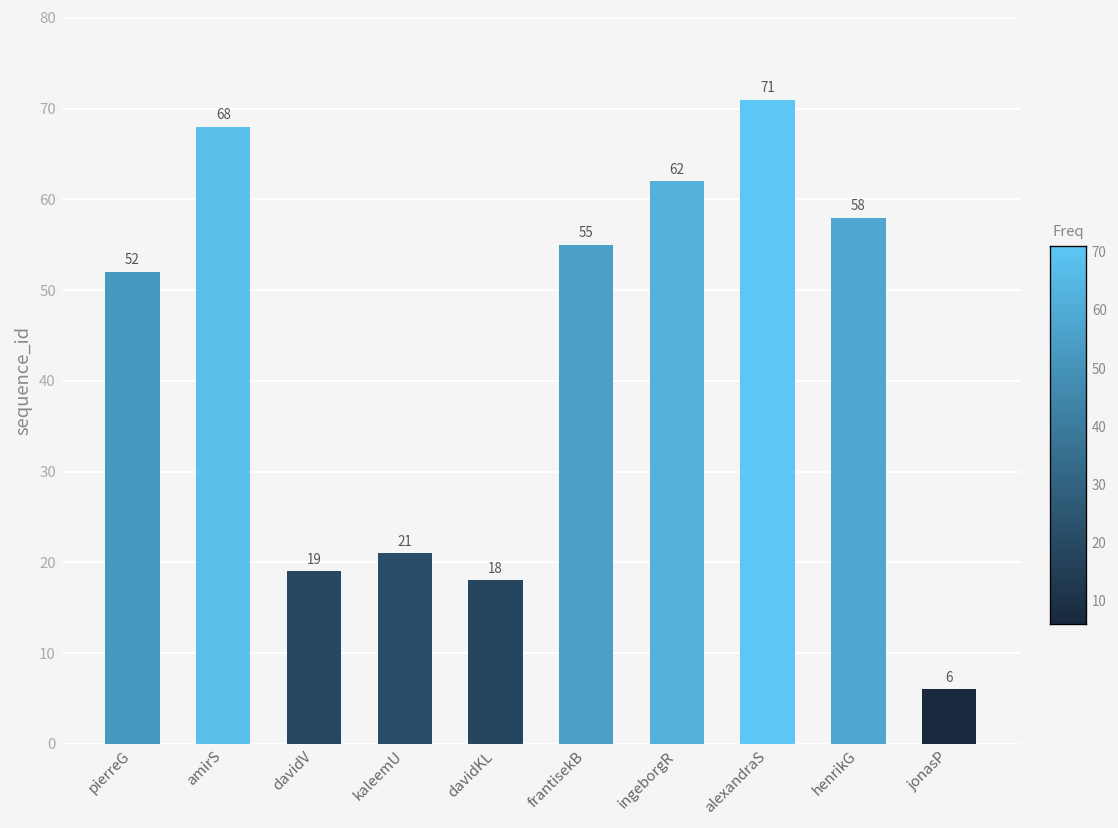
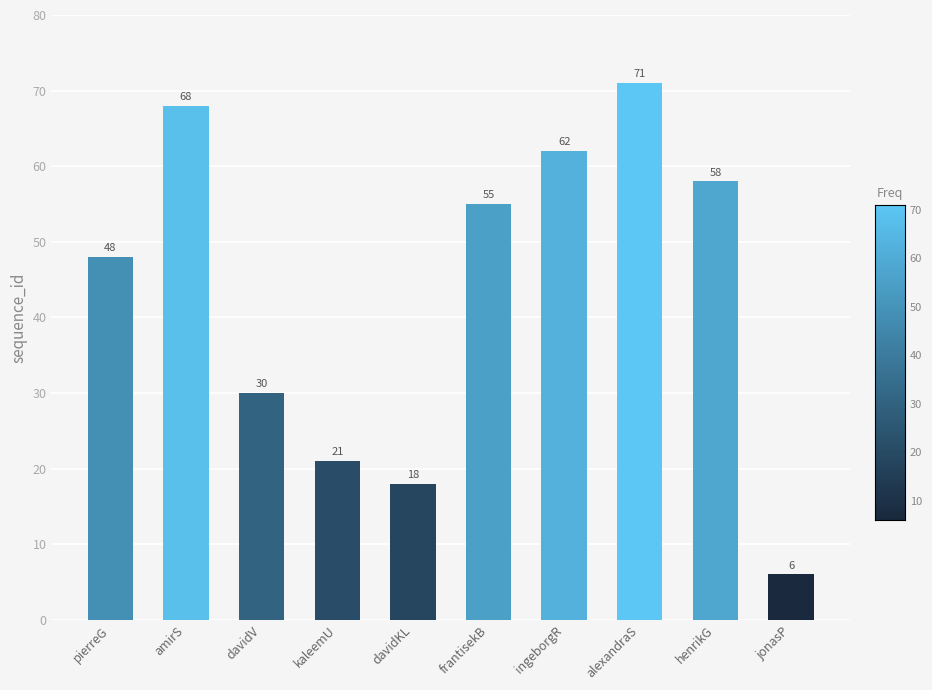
pierreG: 52 -> 48
davidV: 19 -> 30
